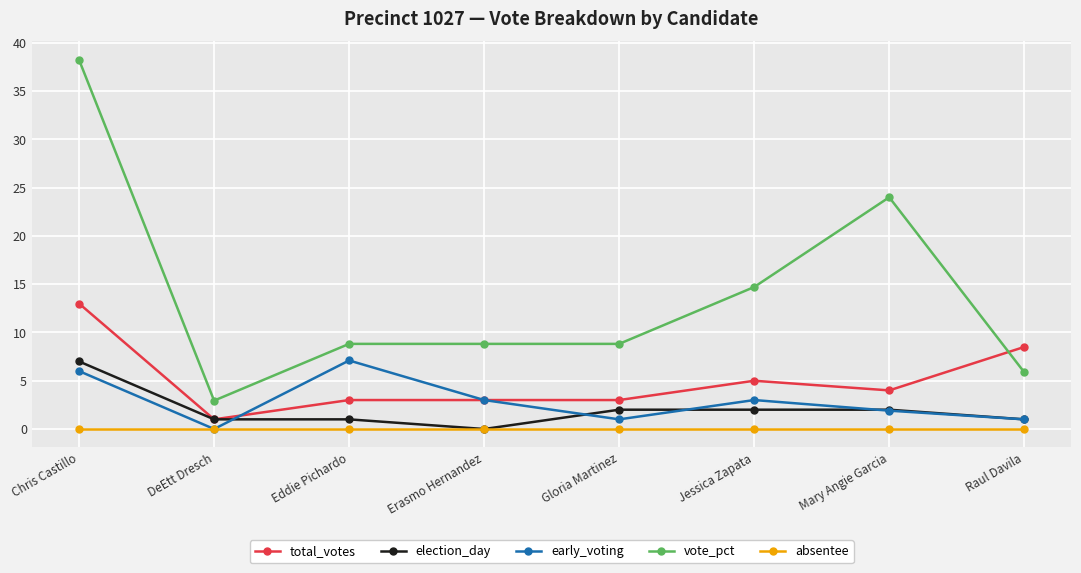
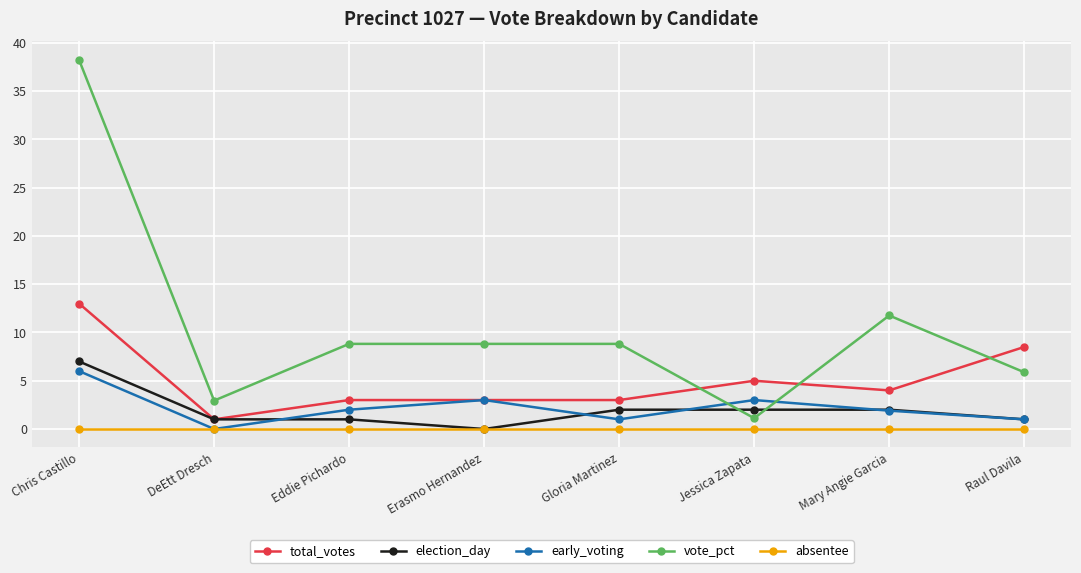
early_voting, Eddie Pichardo: 7 -> 2
vote_pct, Jessica Zapata: 15 -> 1
vote_pct, Mary Angie Garcia: 24 -> 12
